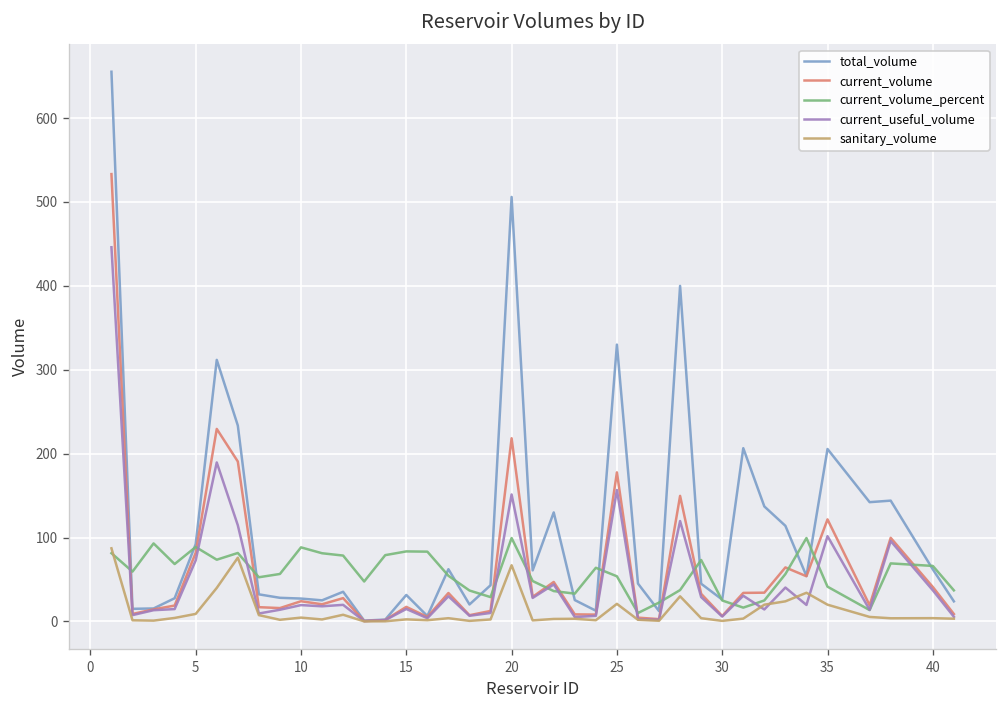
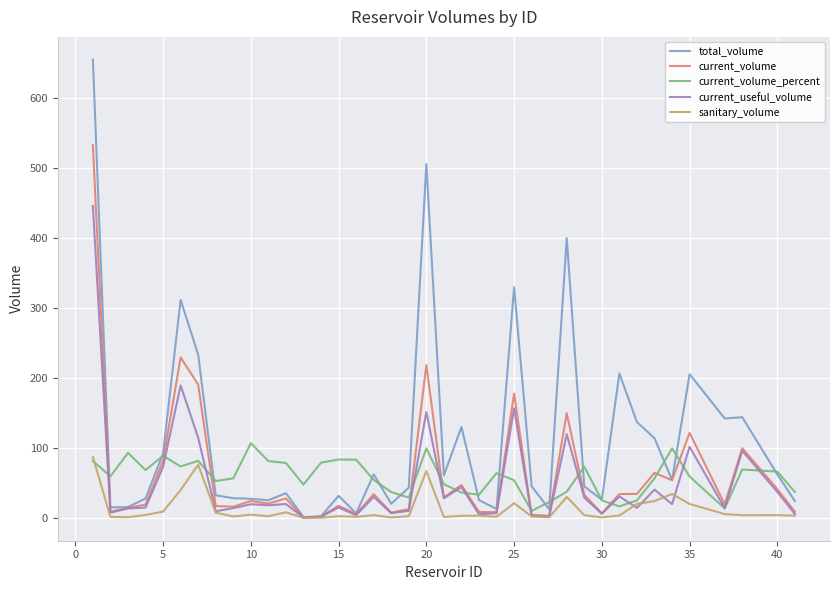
current_volume_percent, 10: 90 -> 110
current_volume_percent, 35: 40 -> 60
